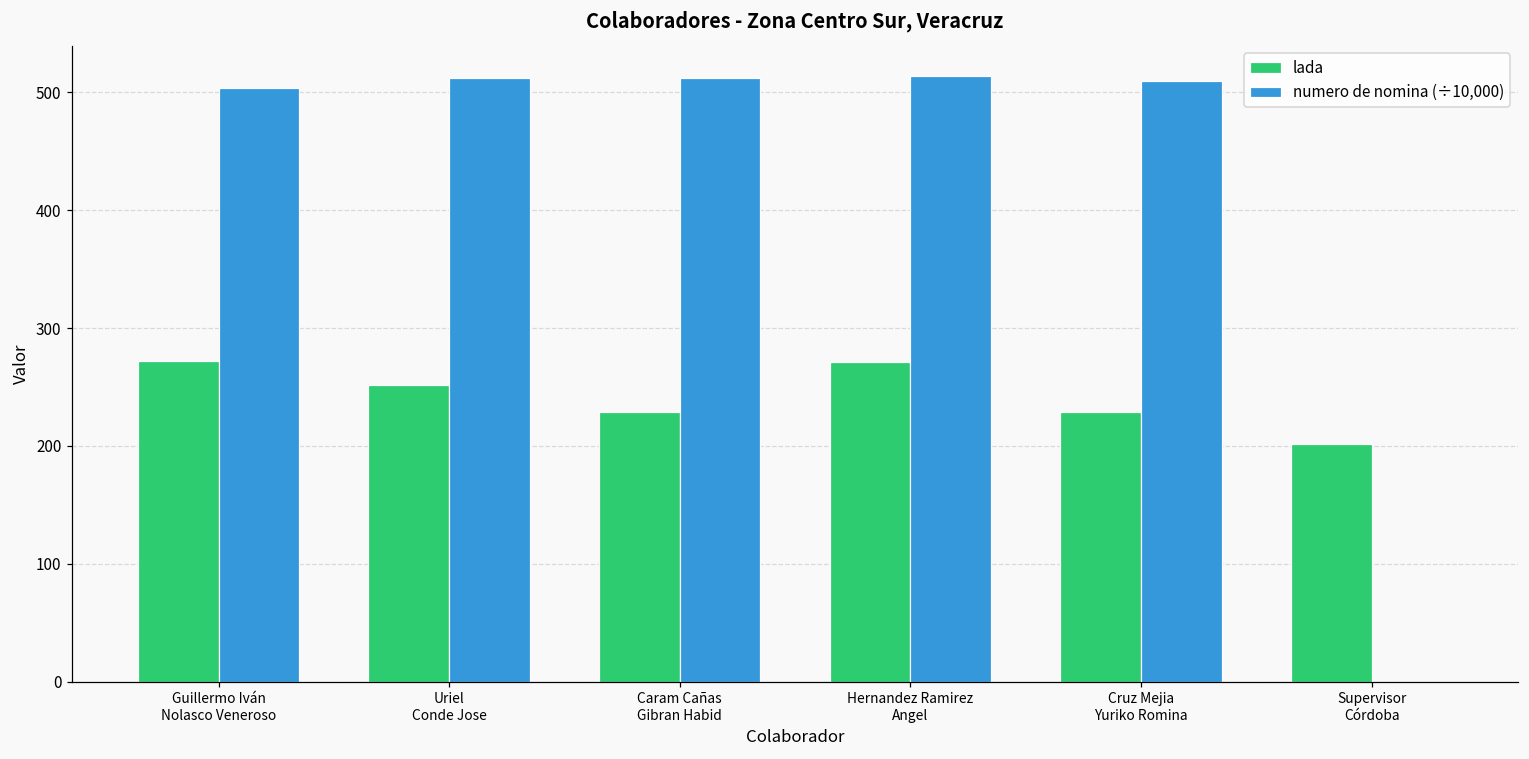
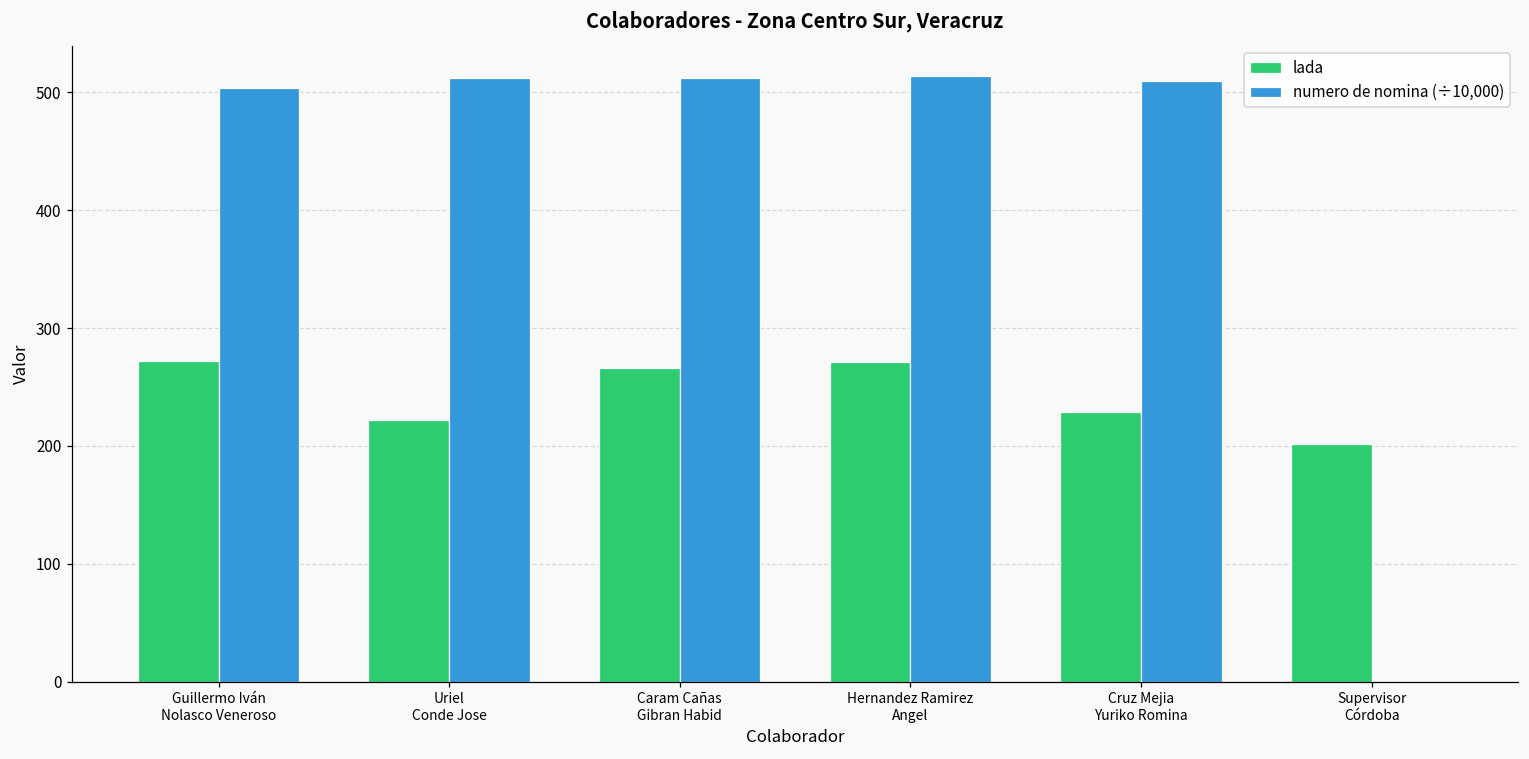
lada, Uriel Conde Jose: 252 -> 222
lada, Caram Cañas Gibran Habid: 229 -> 266
